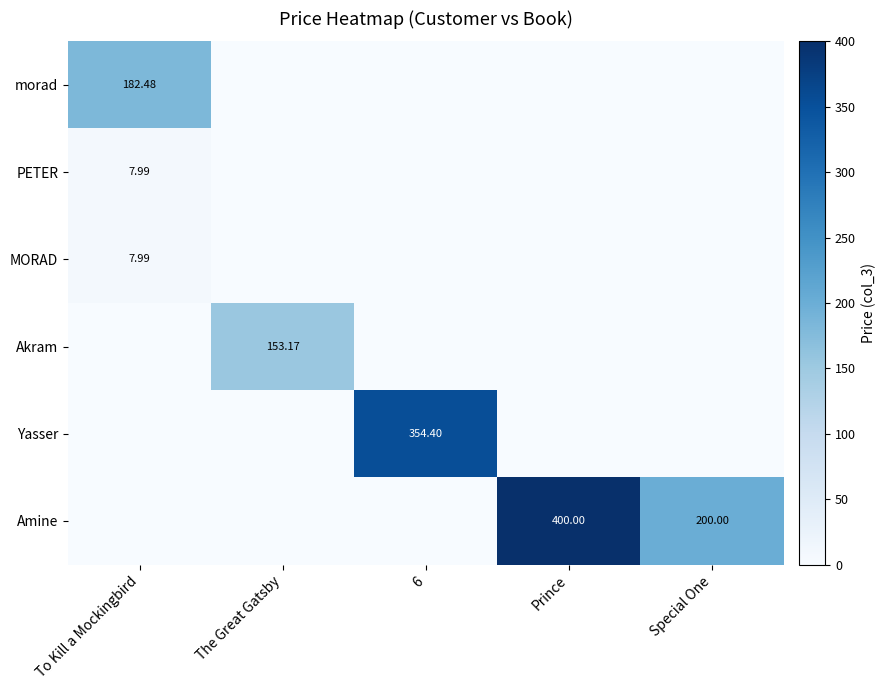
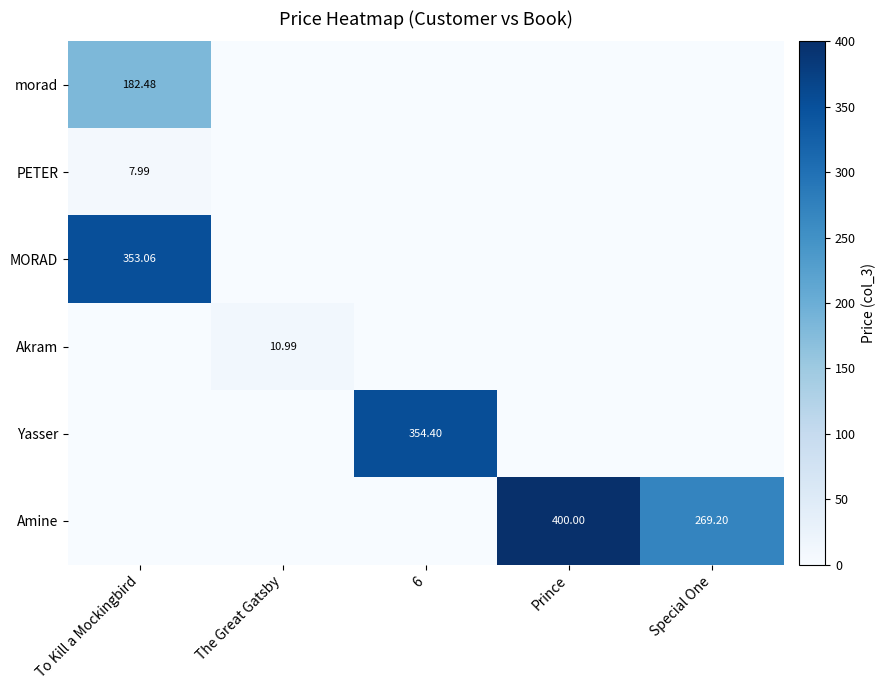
MORAD, To Kill a Mockingbird: 7.99 -> 353.06
Akram, The Great Gatsby: 153.17 -> 10.99
Amine, Special One: 200.00 -> 269.20
